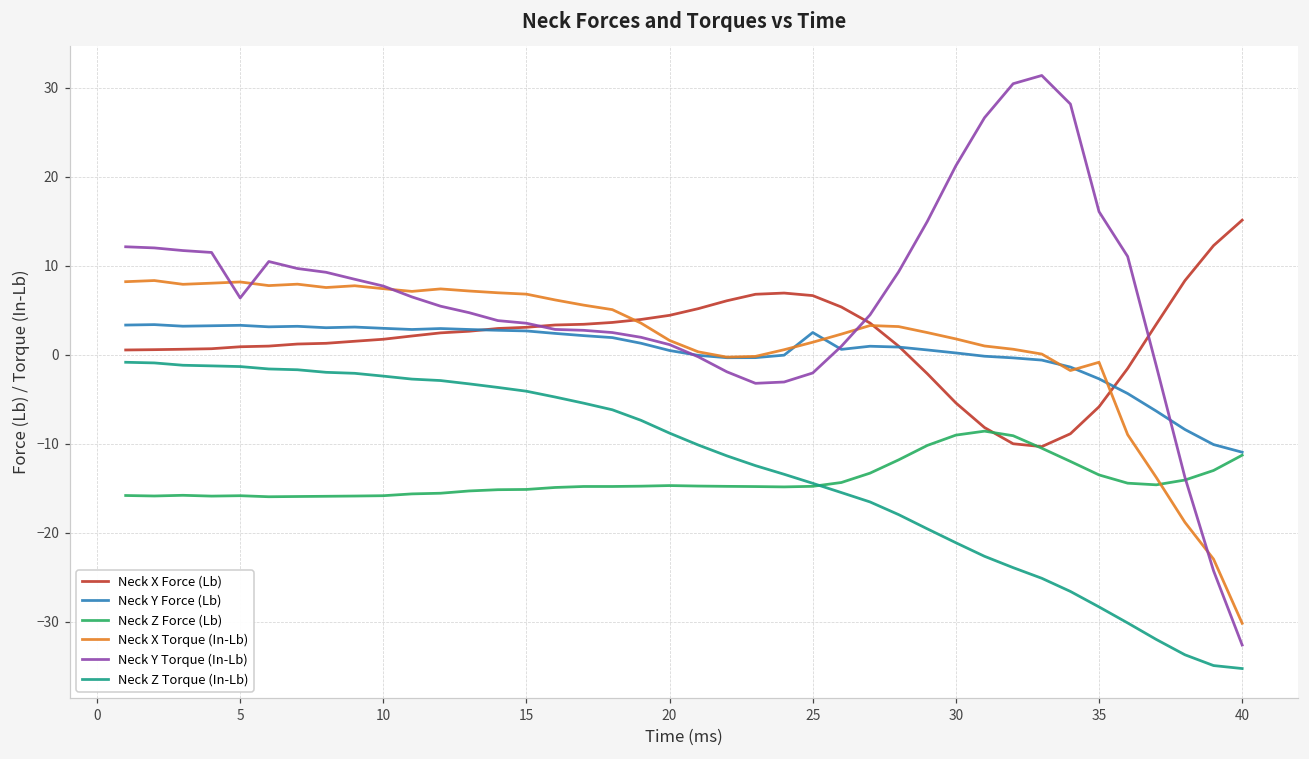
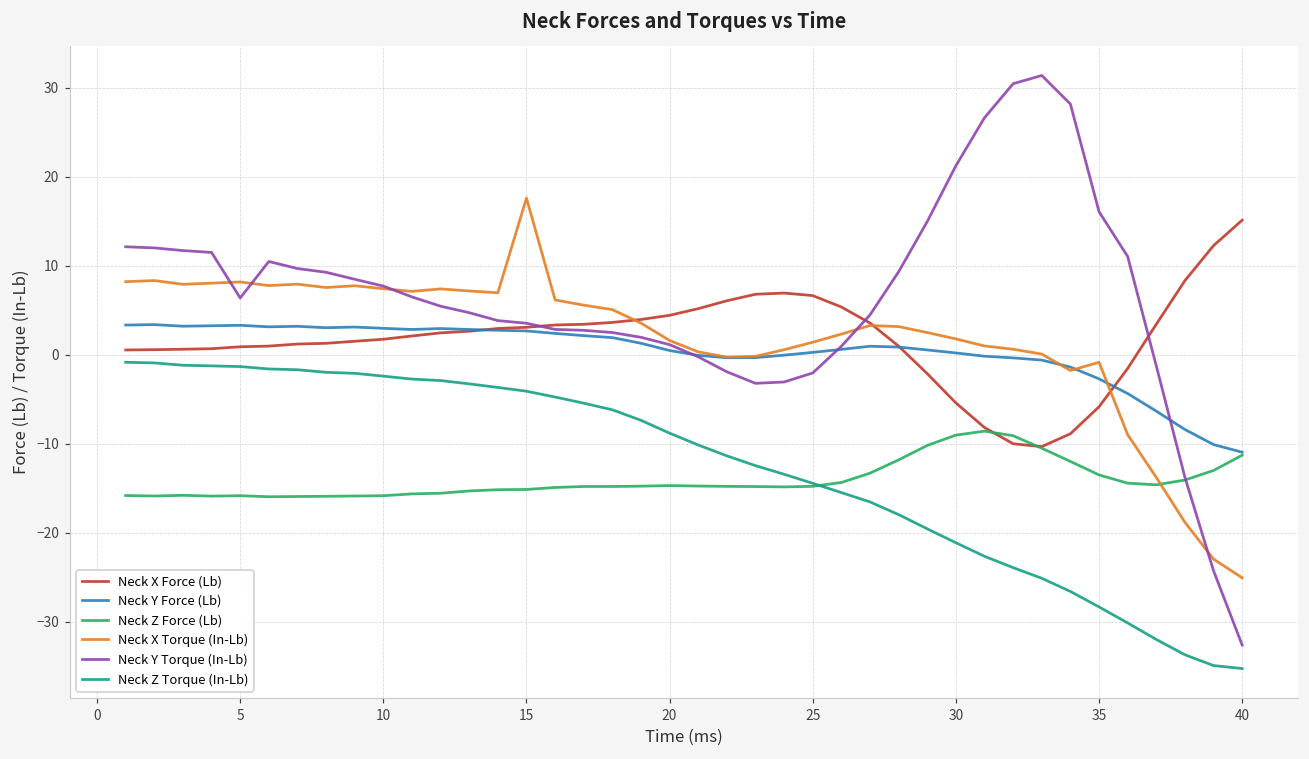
Neck X Torque (In-Lb), 15: 7 -> 18
Neck Y Force (Lb), 25: 3 -> 0
Neck X Torque (In-Lb), 40: -30 -> -25
